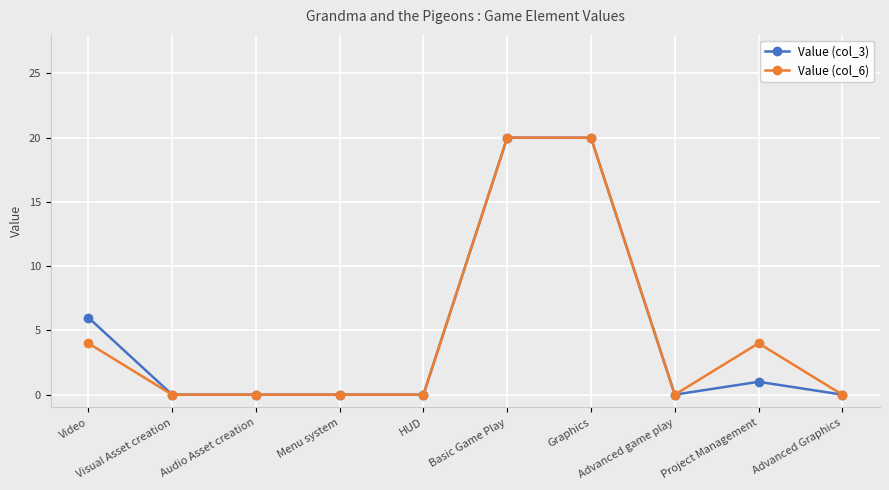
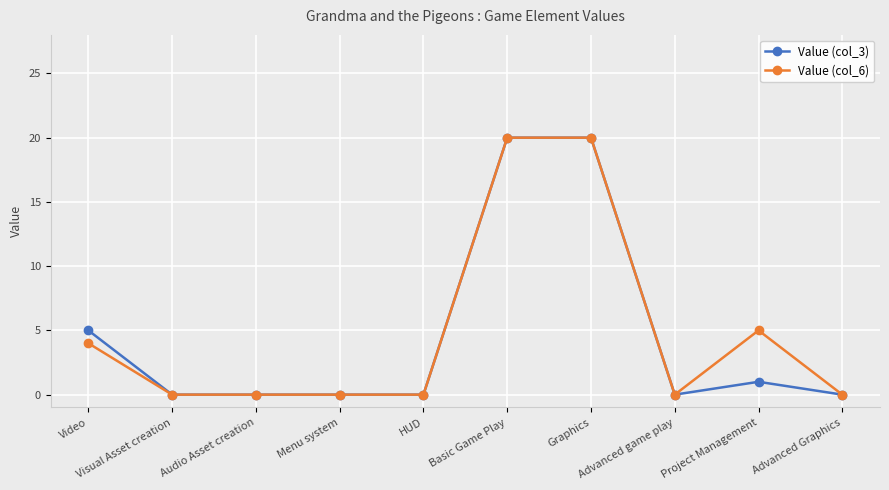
Value (col_3), Video: 6 -> 5
Value (col_6), Project Management: 4 -> 5
